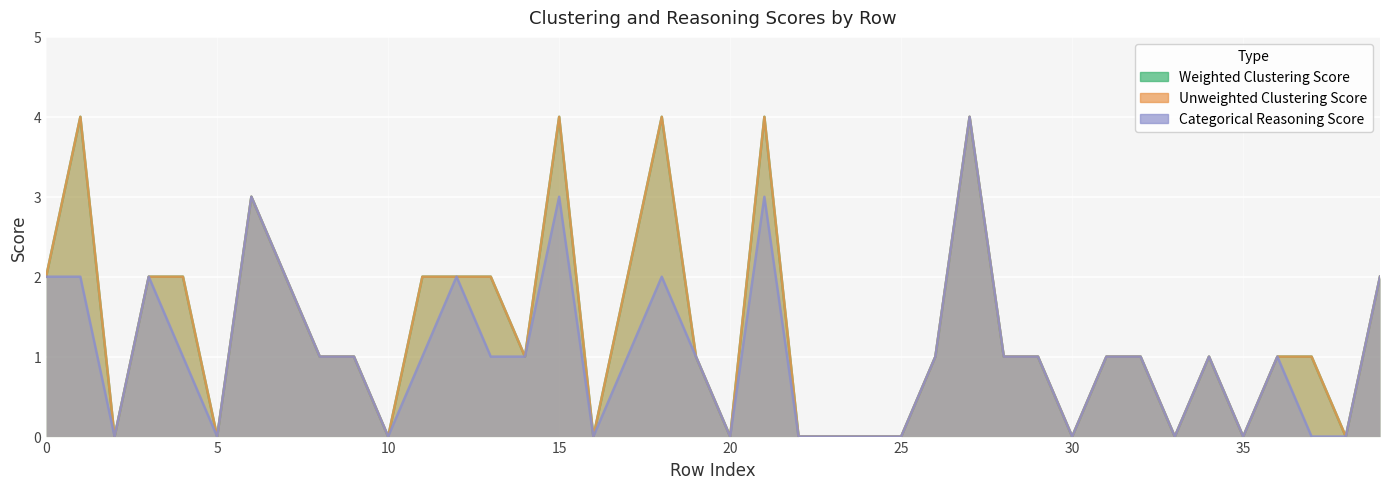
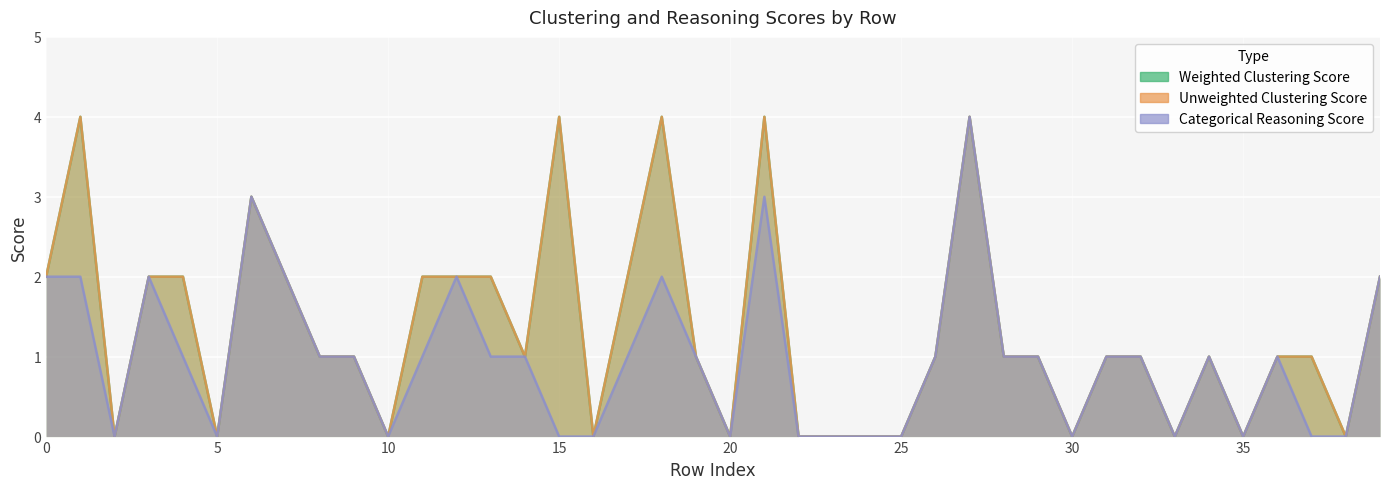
Categorical Reasoning Score, 15: 3 -> 0
